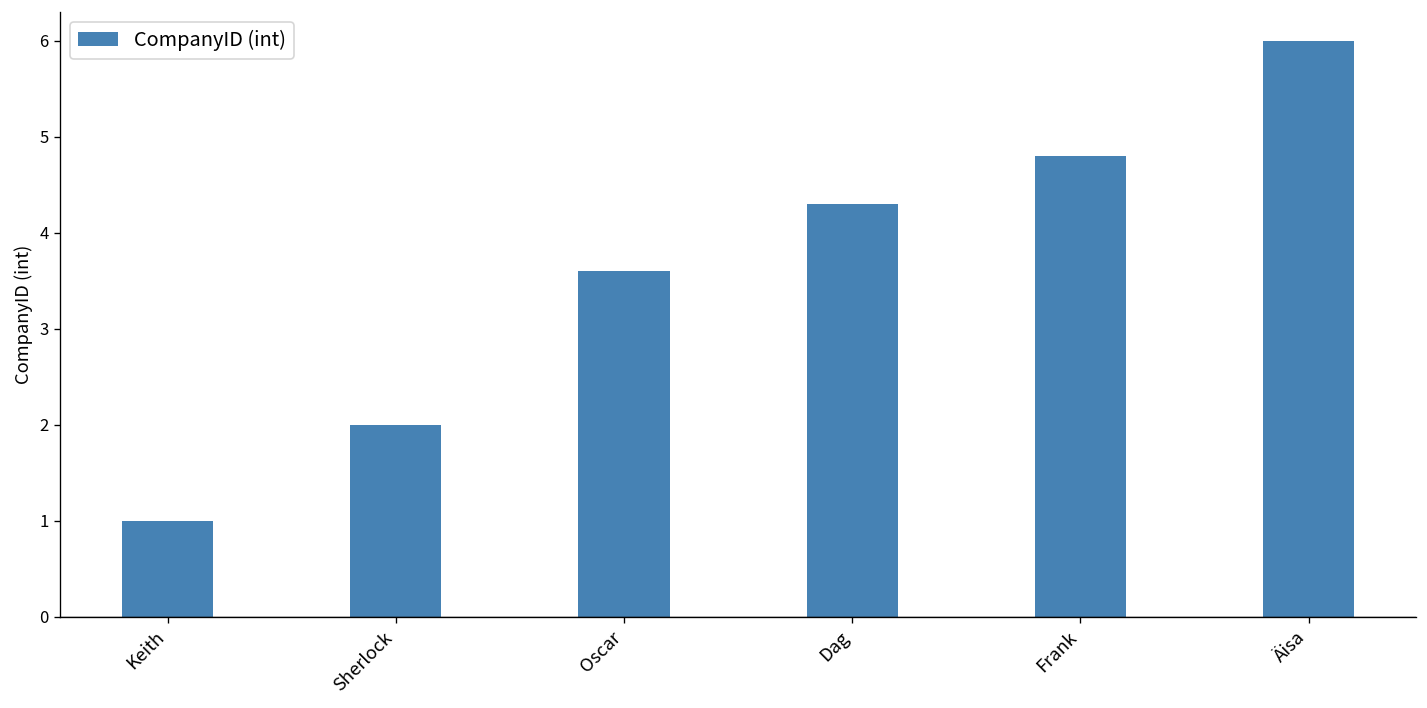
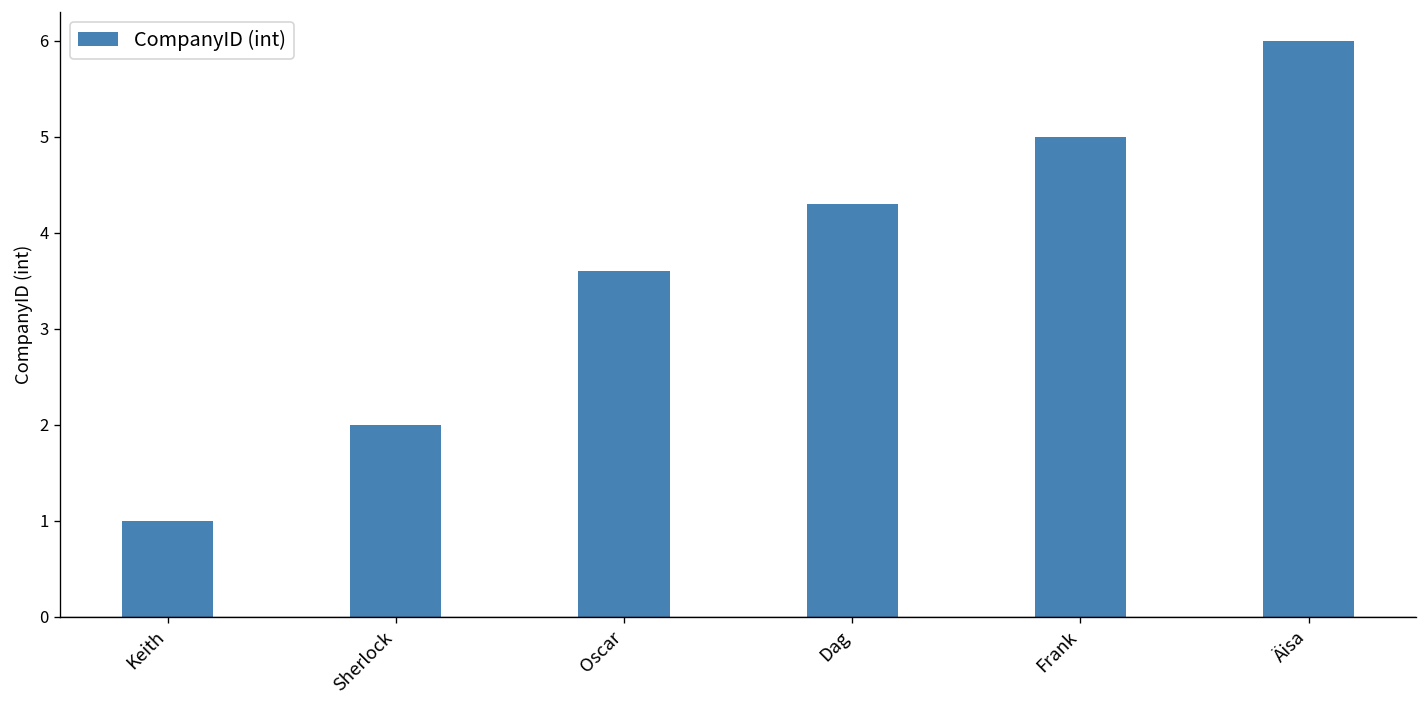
Frank: 4.8 -> 5.0
